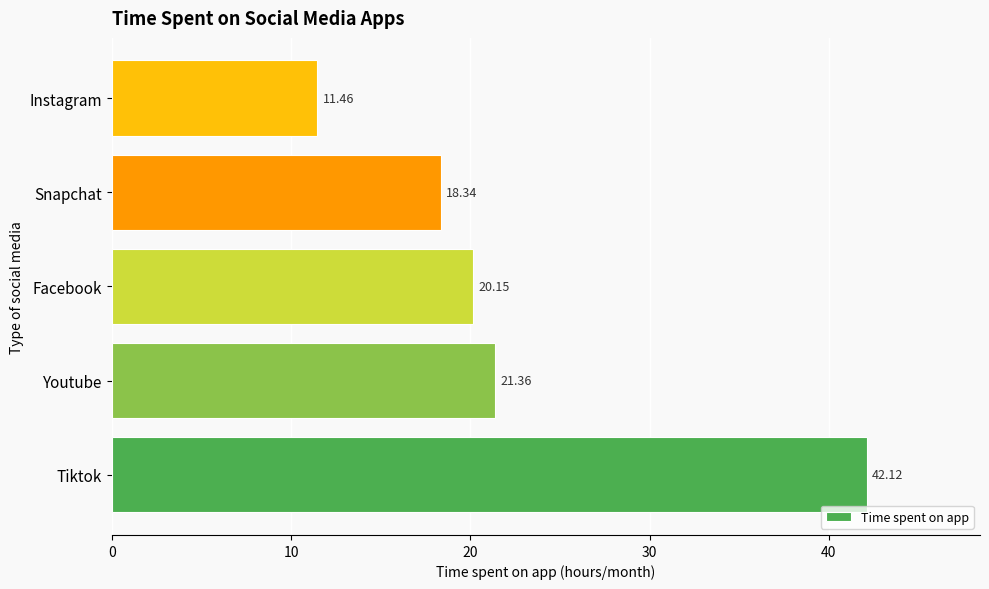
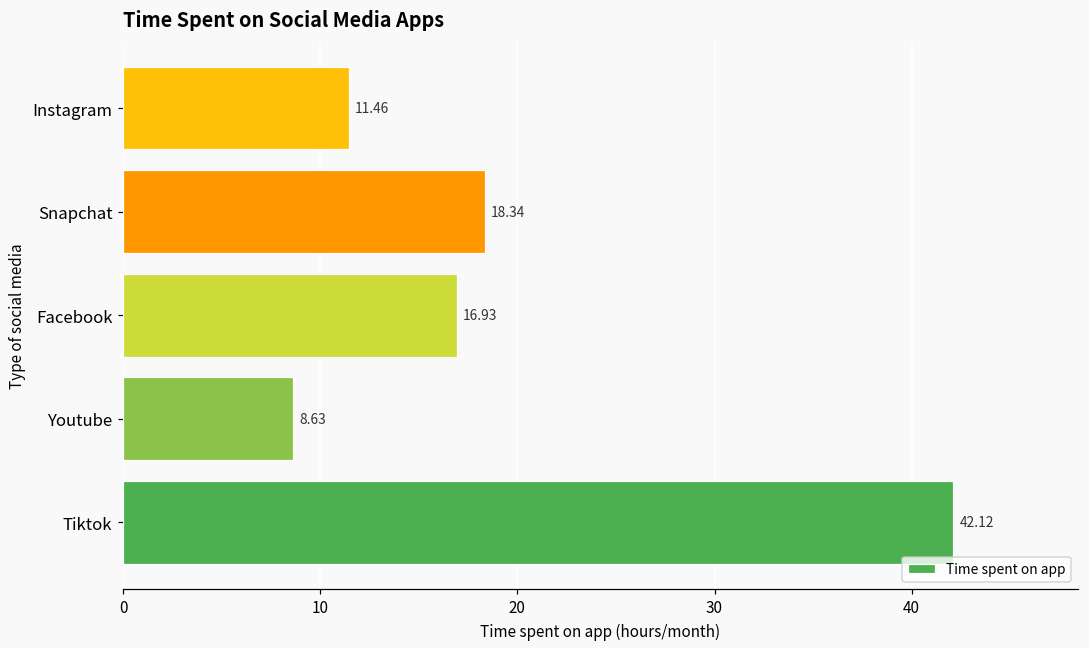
Facebook: 20.15 -> 16.93
Youtube: 21.36 -> 8.63
